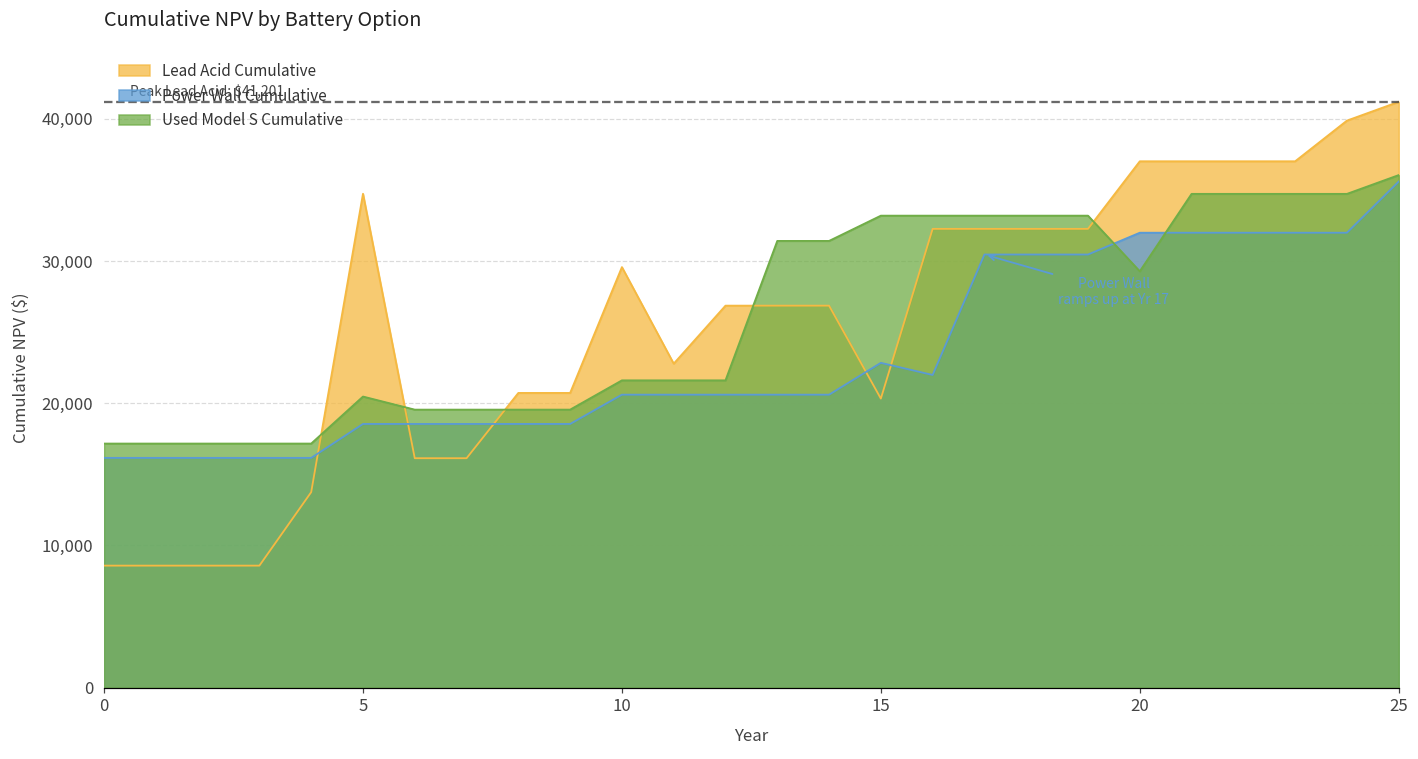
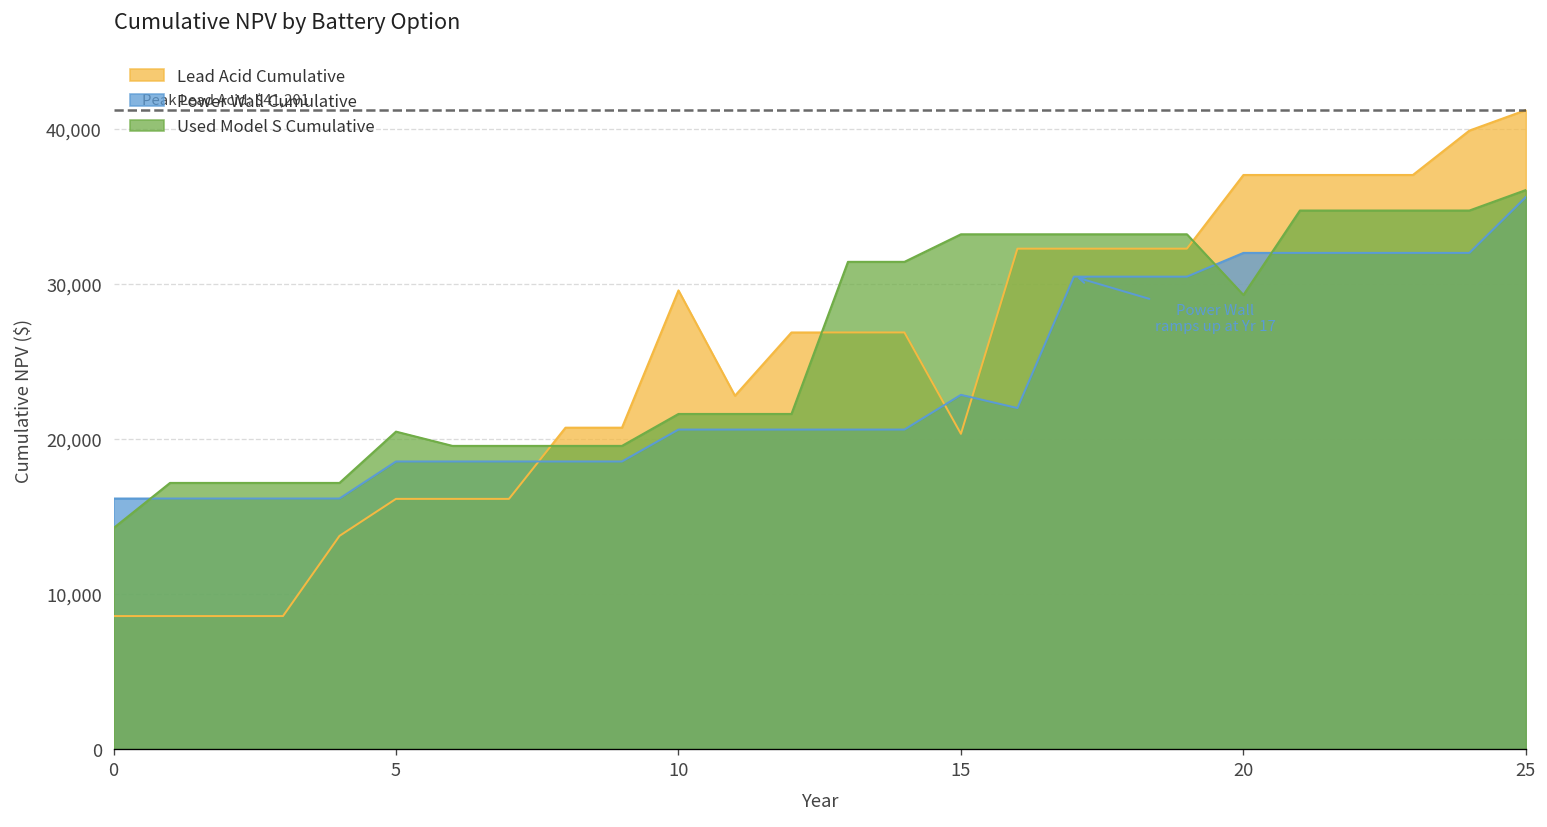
Used Model S Cumulative, 0: 17,200 -> 14,300
Lead Acid Cumulative, 5: 34,700 -> 16,100
